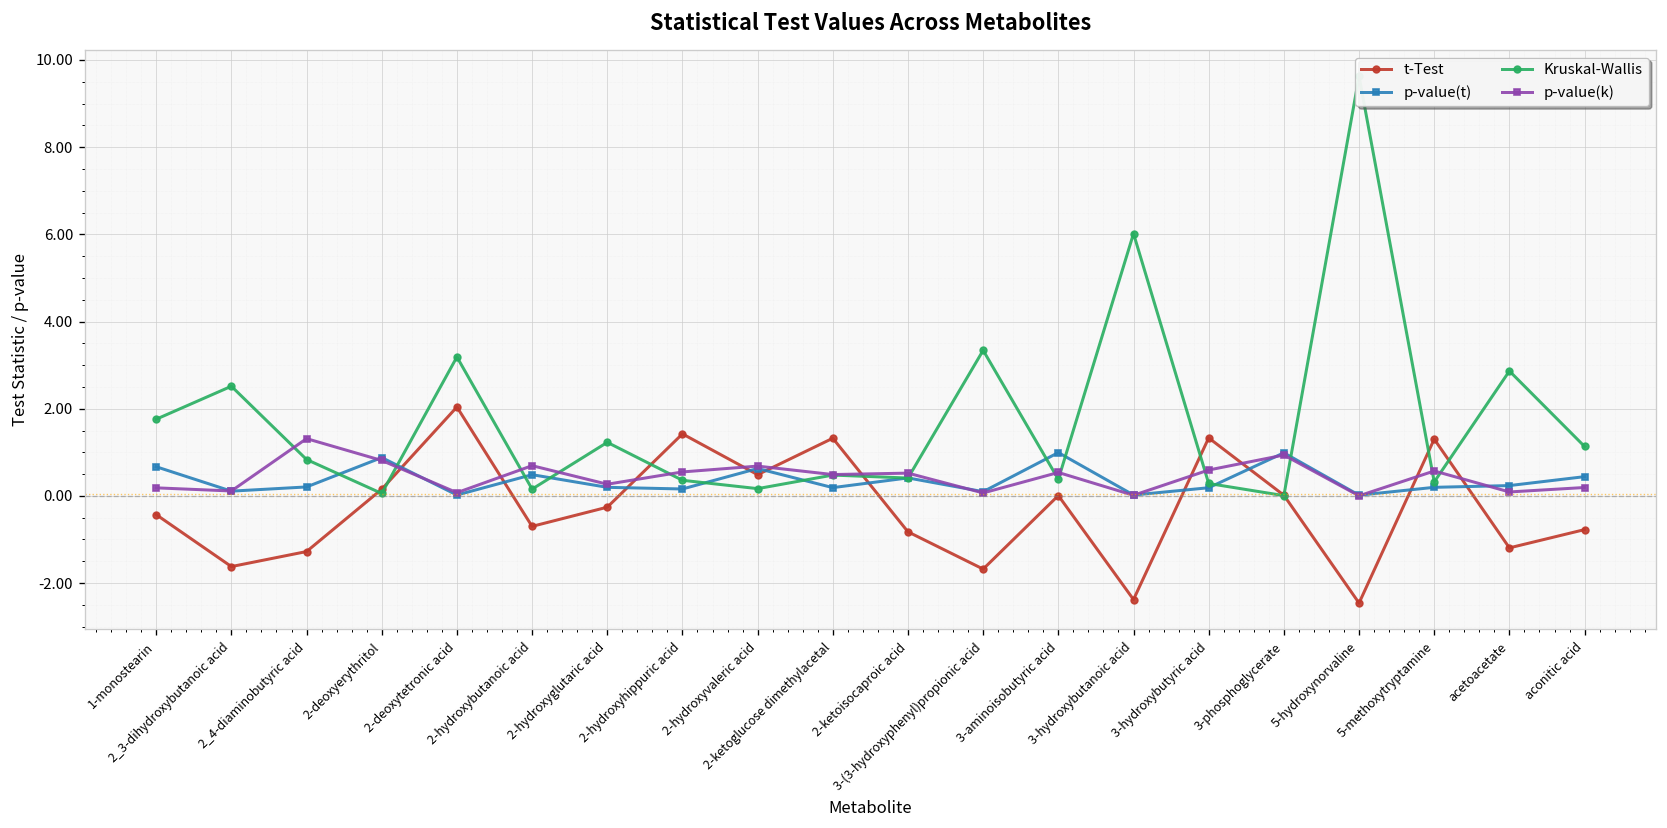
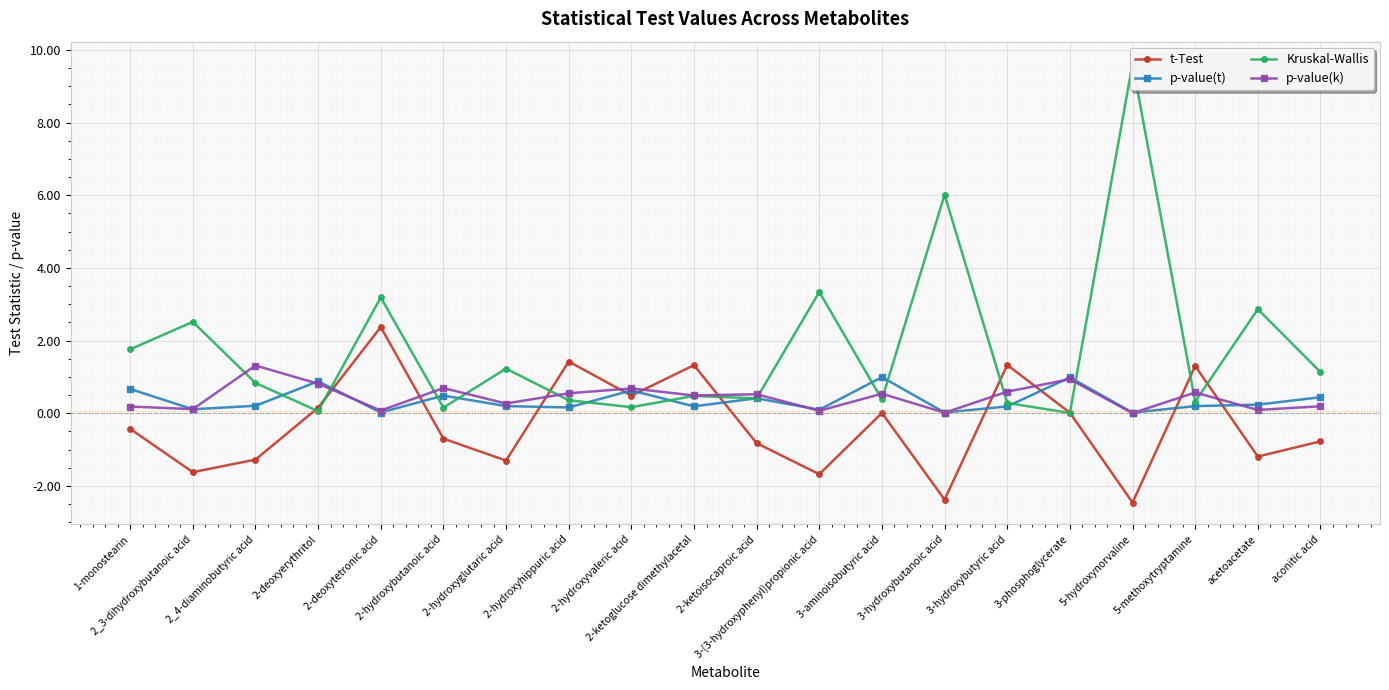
t-Test, 2-deoxytetronic acid: 2.0 -> 2.4
t-Test, 2-hydroxyglutaric acid: -0.3 -> -1.3
